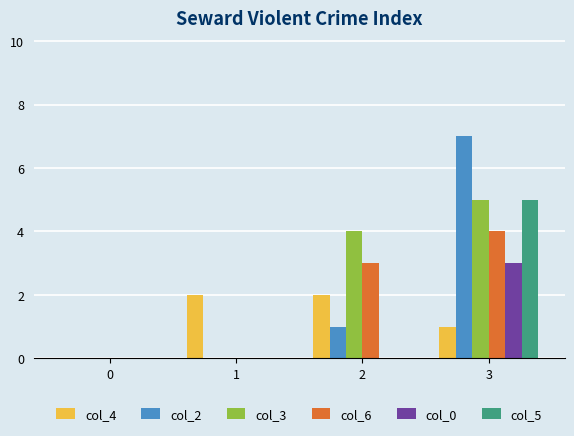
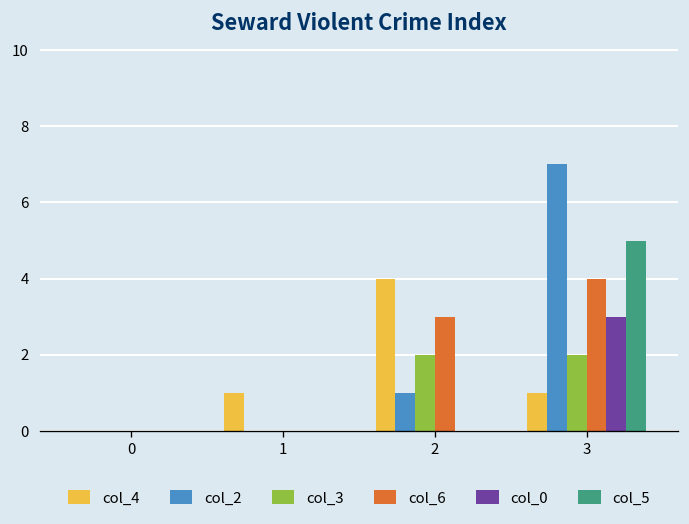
col_4, 1: 2 -> 1
col_4, 2: 2 -> 4
col_3, 2: 4 -> 2
col_3, 3: 5 -> 2
